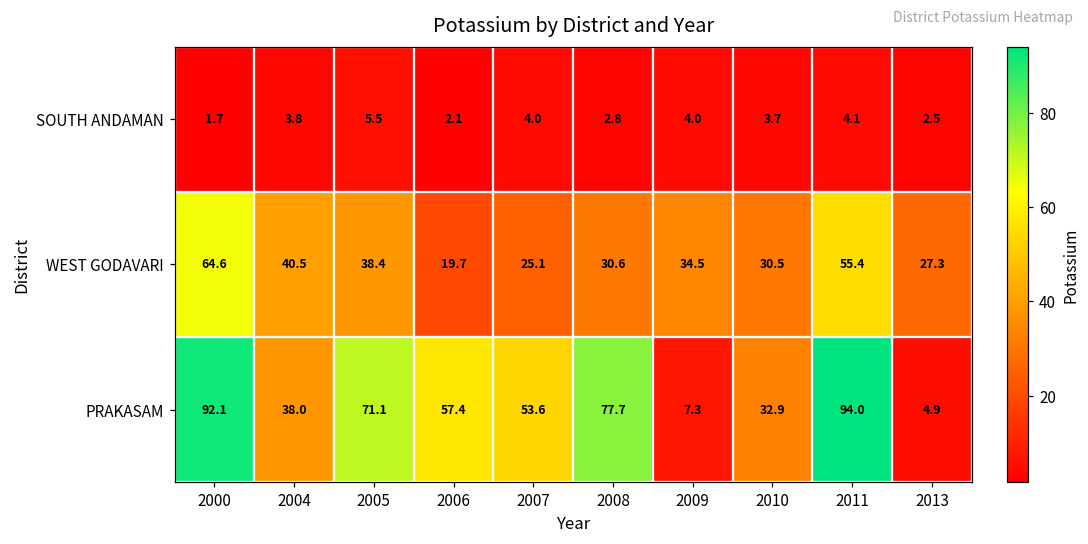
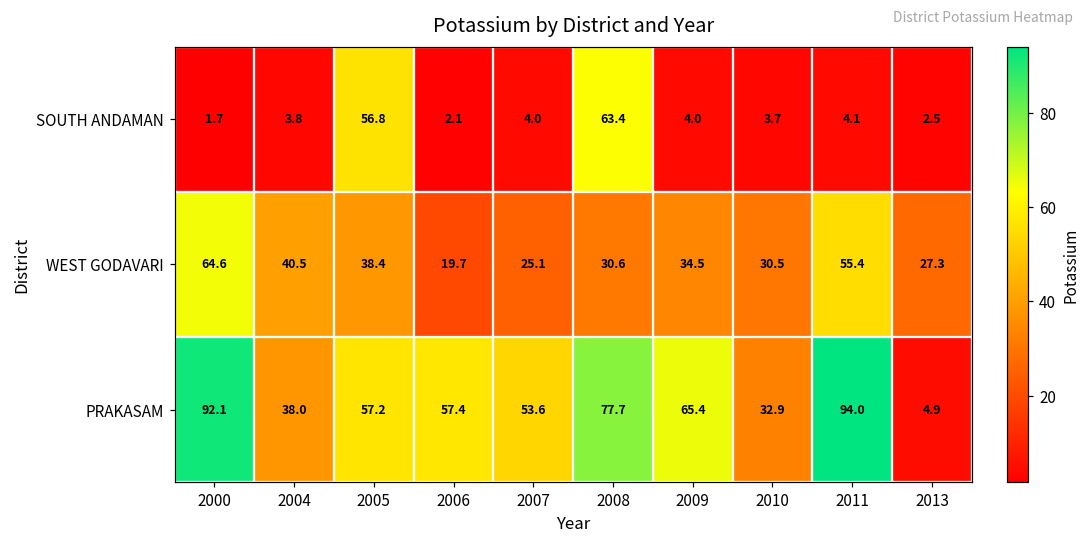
SOUTH ANDAMAN, 2005: 5.5 -> 56.8
SOUTH ANDAMAN, 2008: 2.8 -> 63.4
PRAKASAM, 2005: 71.1 -> 57.2
PRAKASAM, 2009: 7.3 -> 65.4
